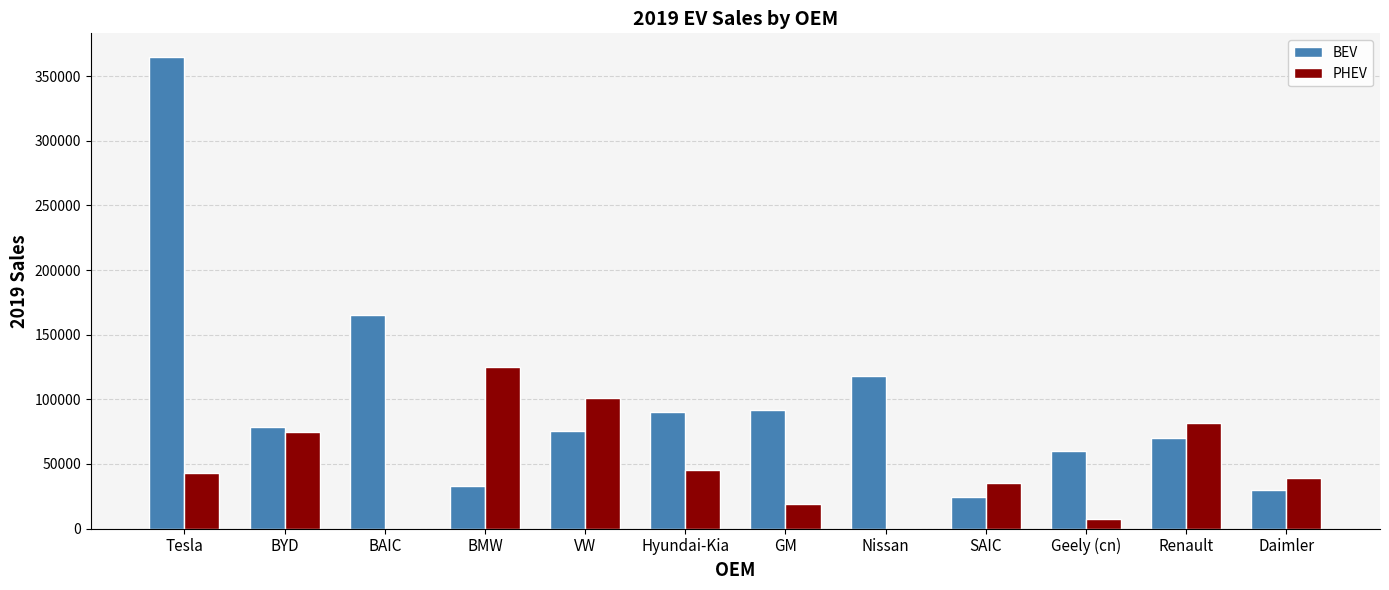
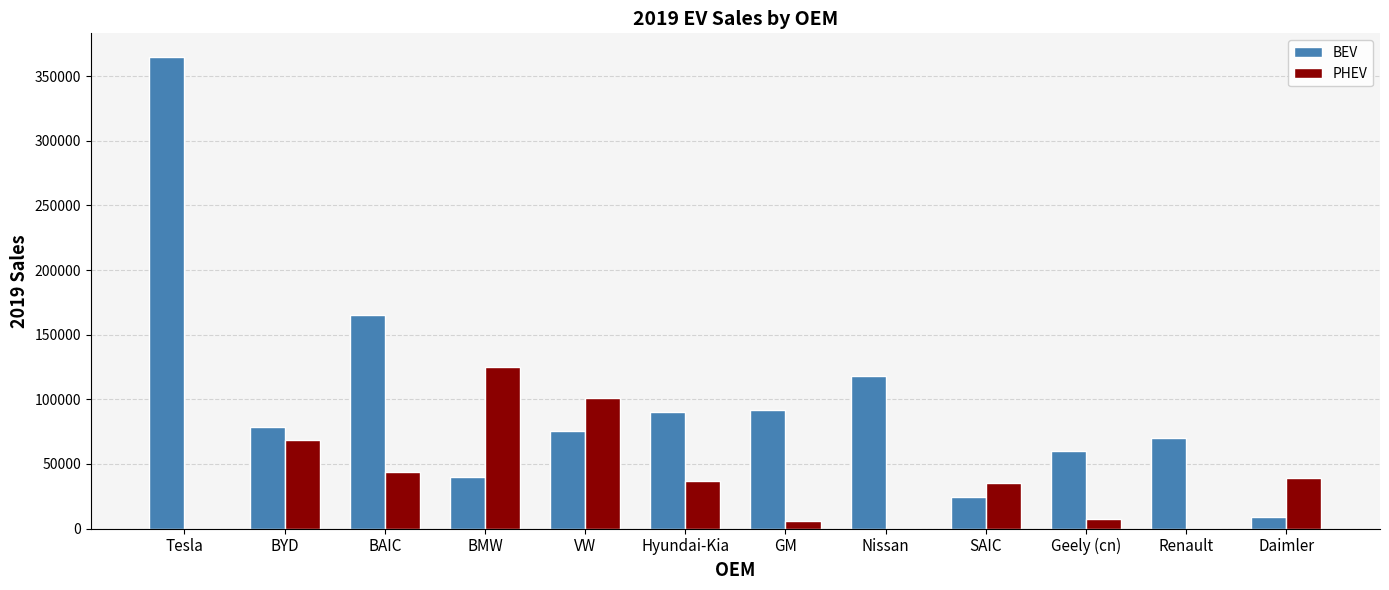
PHEV, Tesla: 43000 -> 0
PHEV, BYD: 75000 -> 69000
PHEV, BAIC: 0 -> 44000
BEV, BMW: 33000 -> 40000
PHEV, Hyundai-Kia: 45000 -> 37000
PHEV, GM: 19000 -> 6000
PHEV, Renault: 81000 -> 0
BEV, Daimler: 30000 -> 9000
